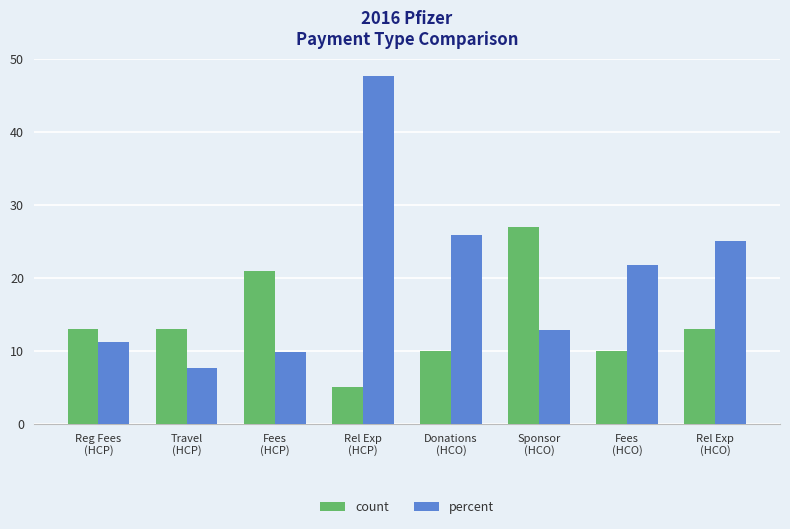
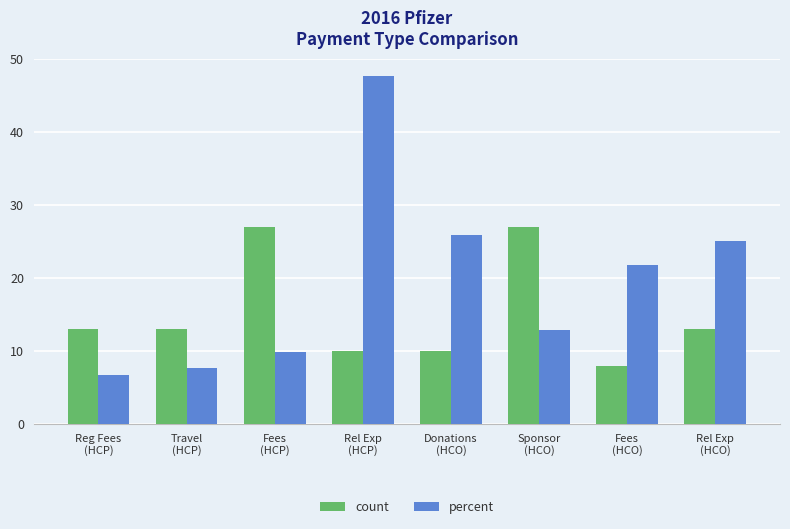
percent, Reg Fees (HCP): 11 -> 7
count, Fees (HCP): 21 -> 27
count, Rel Exp (HCP): 5 -> 10
count, Fees (HCO): 10 -> 8
